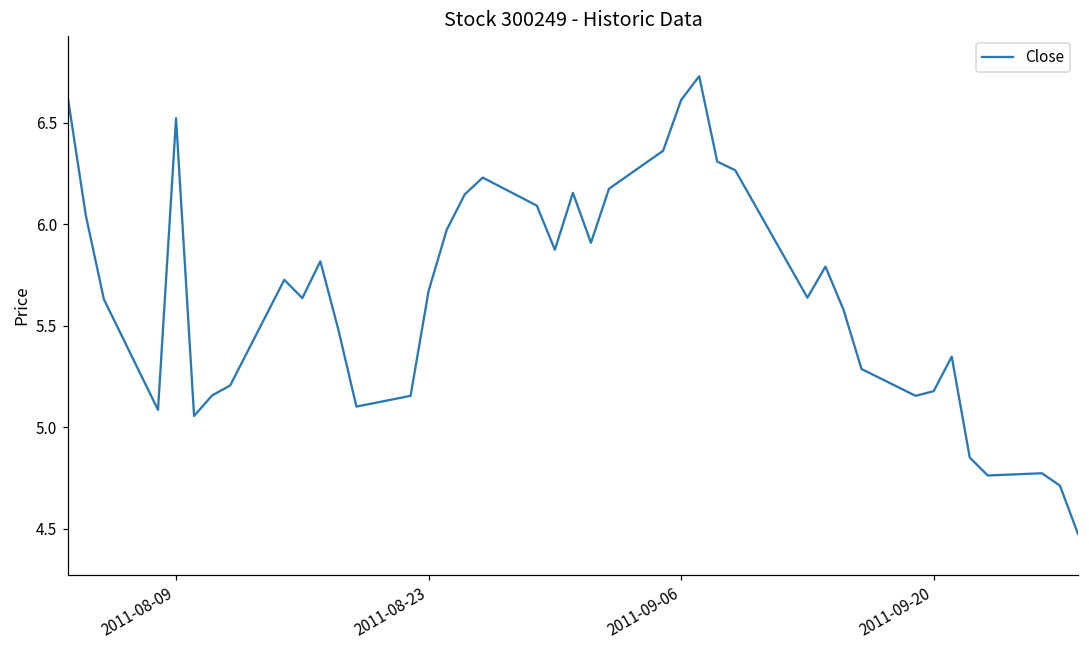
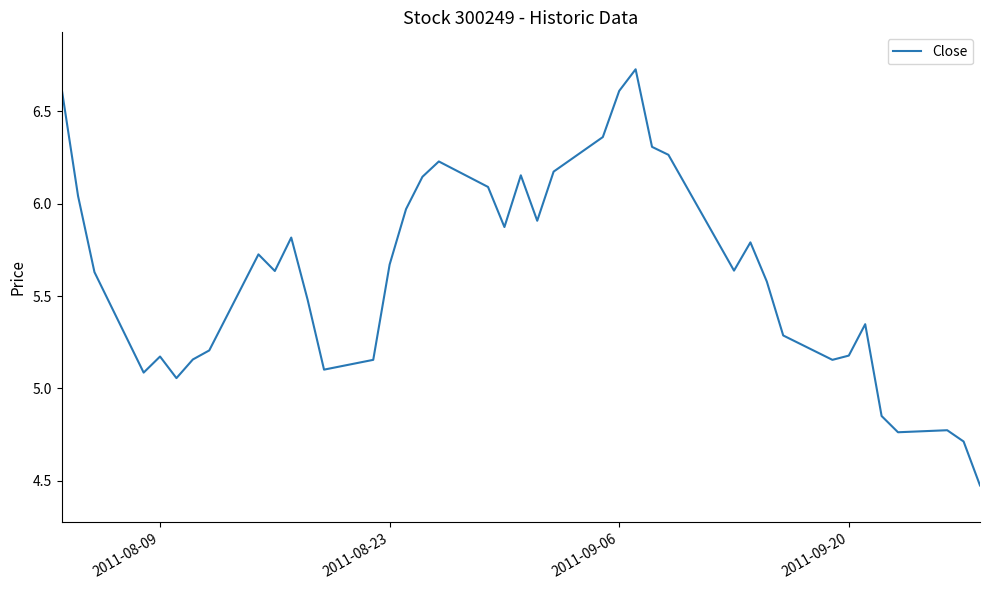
2011-08-09: 6.52 -> 5.17
